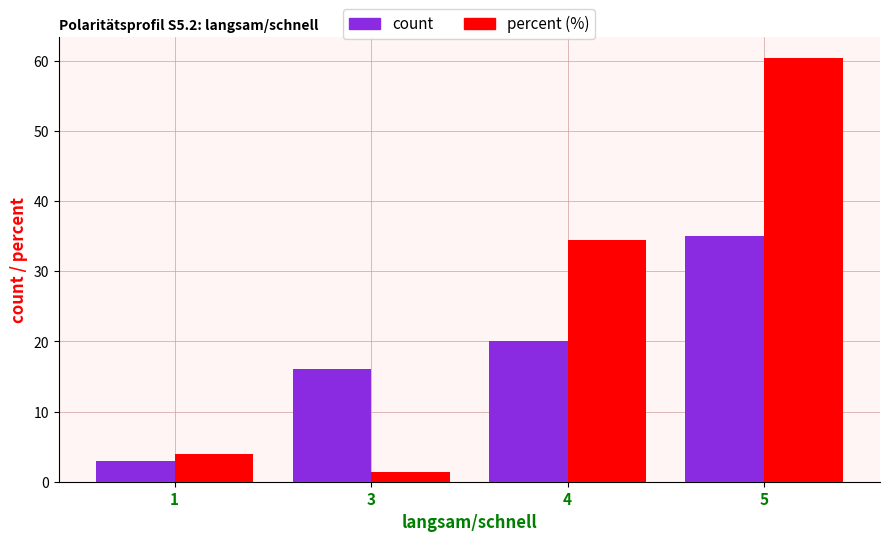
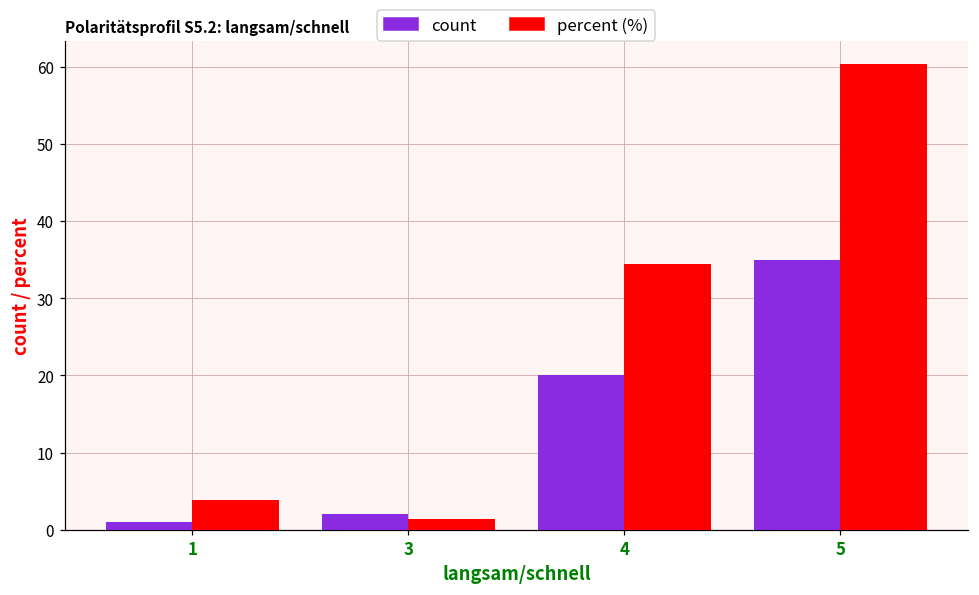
count, 1: 3 -> 1
count, 3: 16 -> 2
